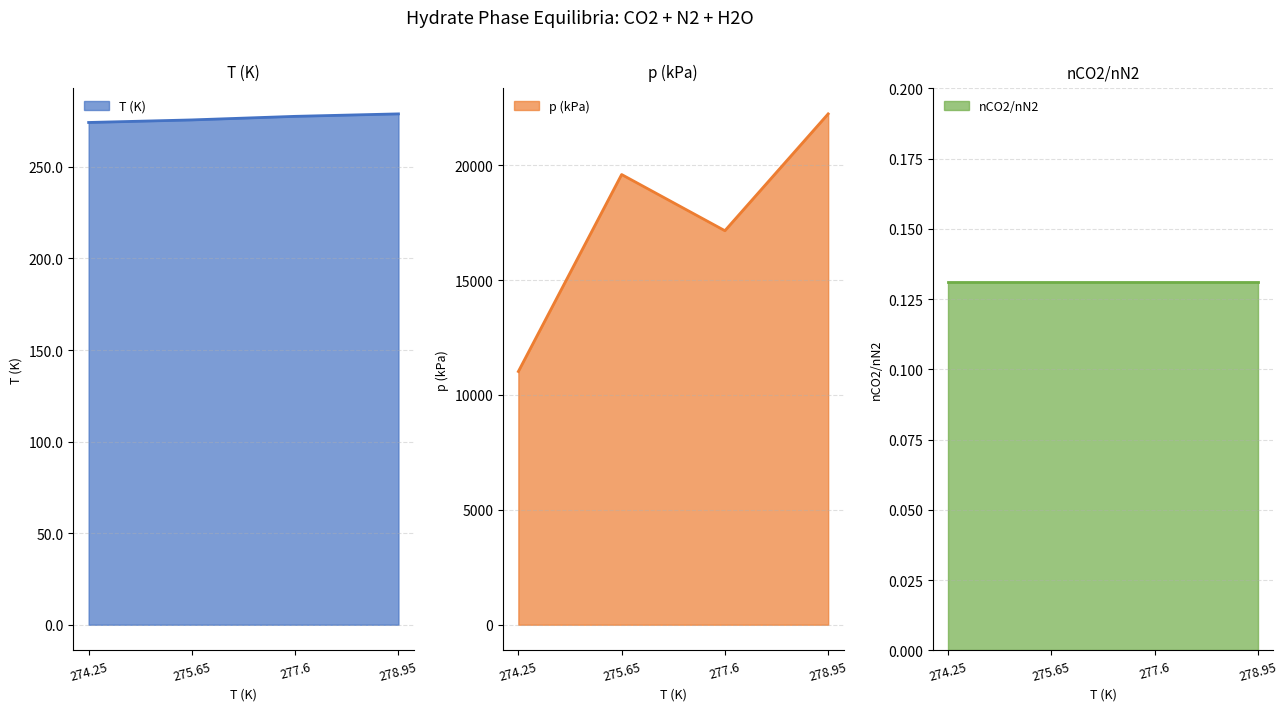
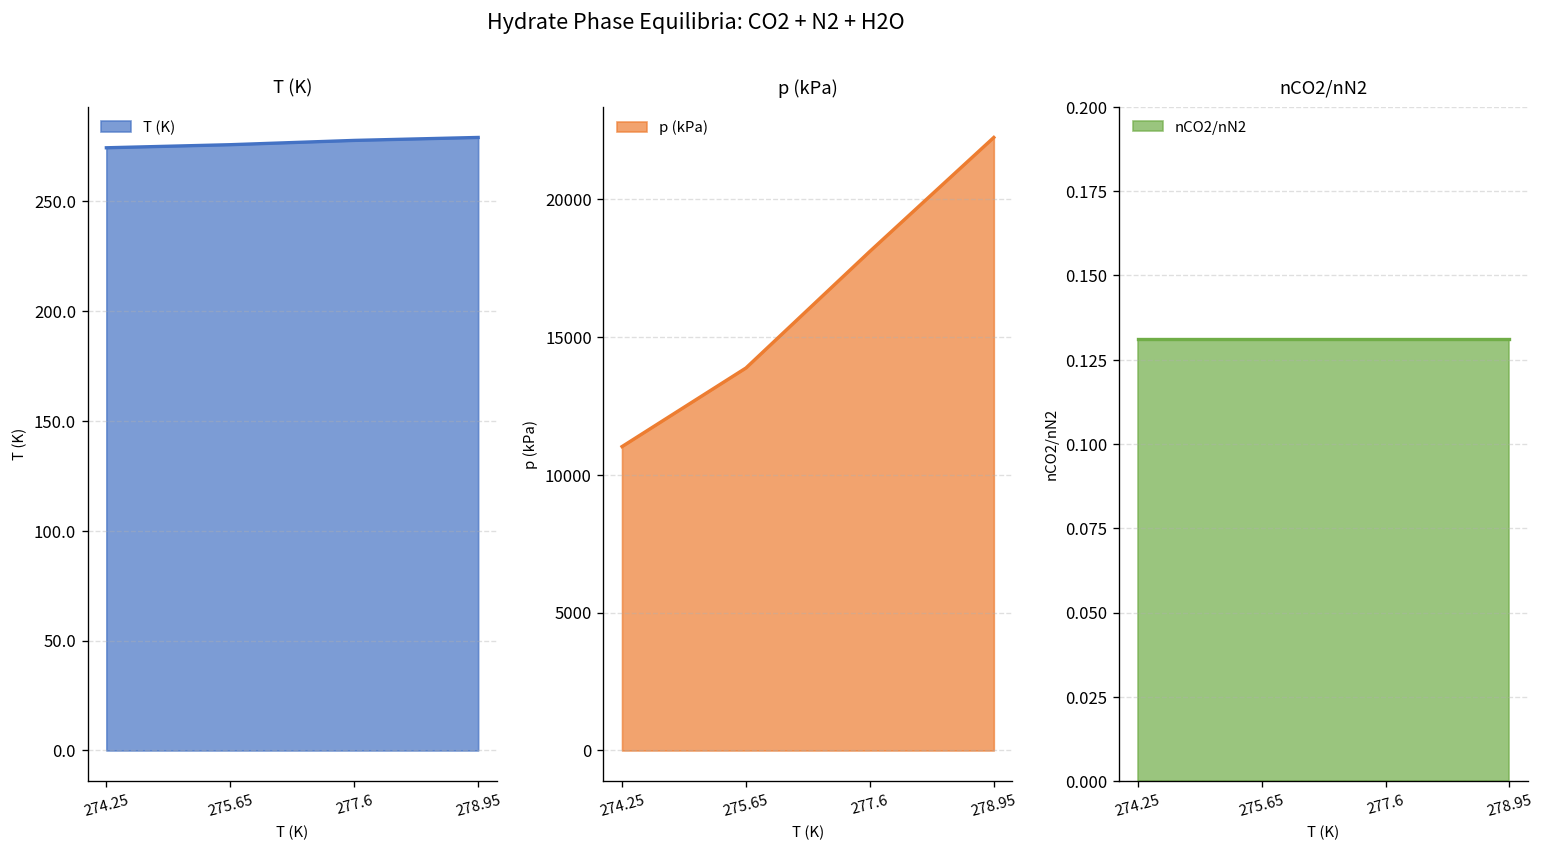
p (kPa), 275.65: 19600 -> 13900
p (kPa), 277.6: 17100 -> 18100
